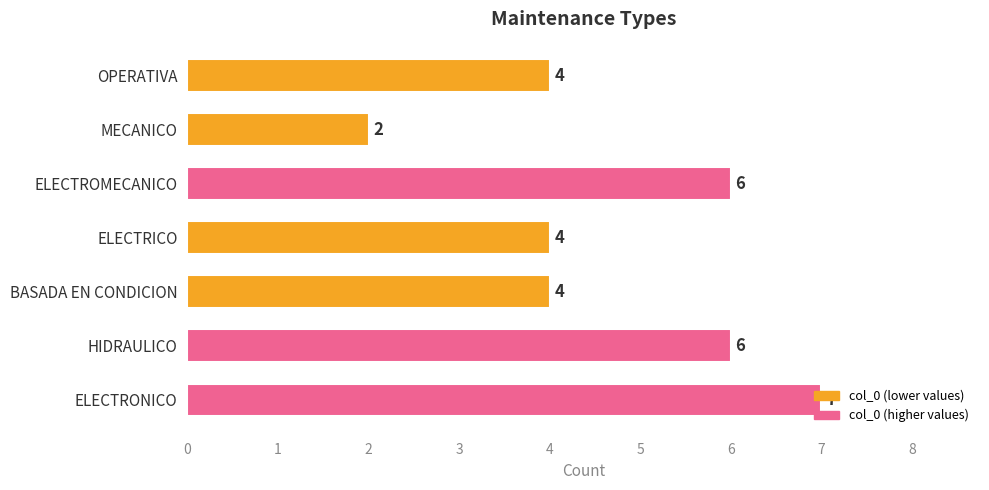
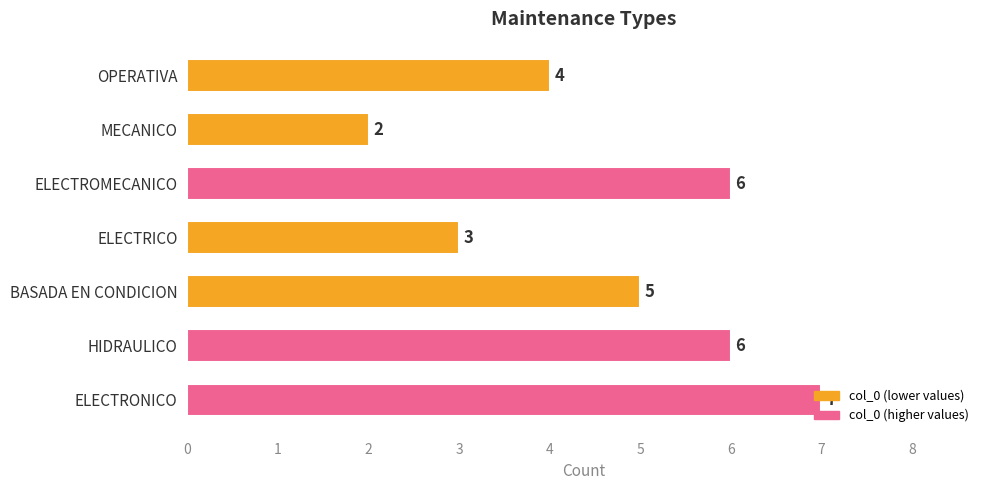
ELECTRICO: 4 -> 3
BASADA EN CONDICION: 4 -> 5
